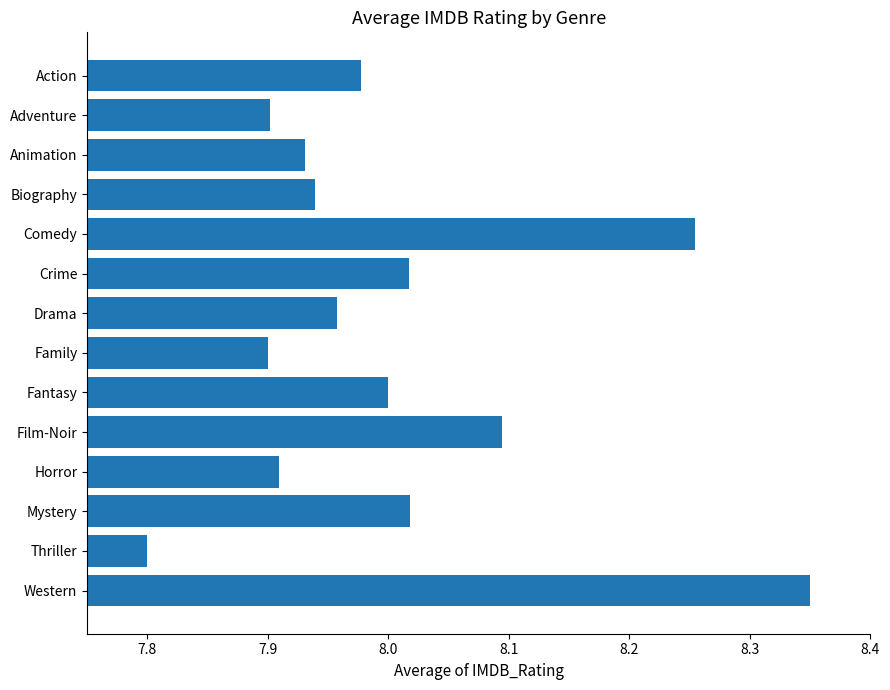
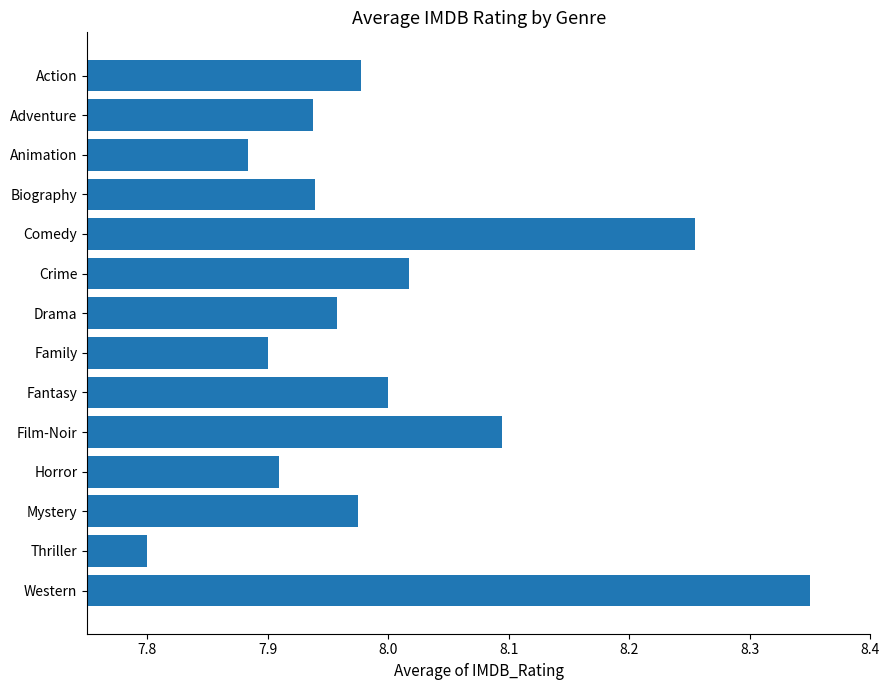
Adventure: 7.901 -> 7.937
Animation: 7.930 -> 7.884
Mystery: 8.018 -> 7.975
